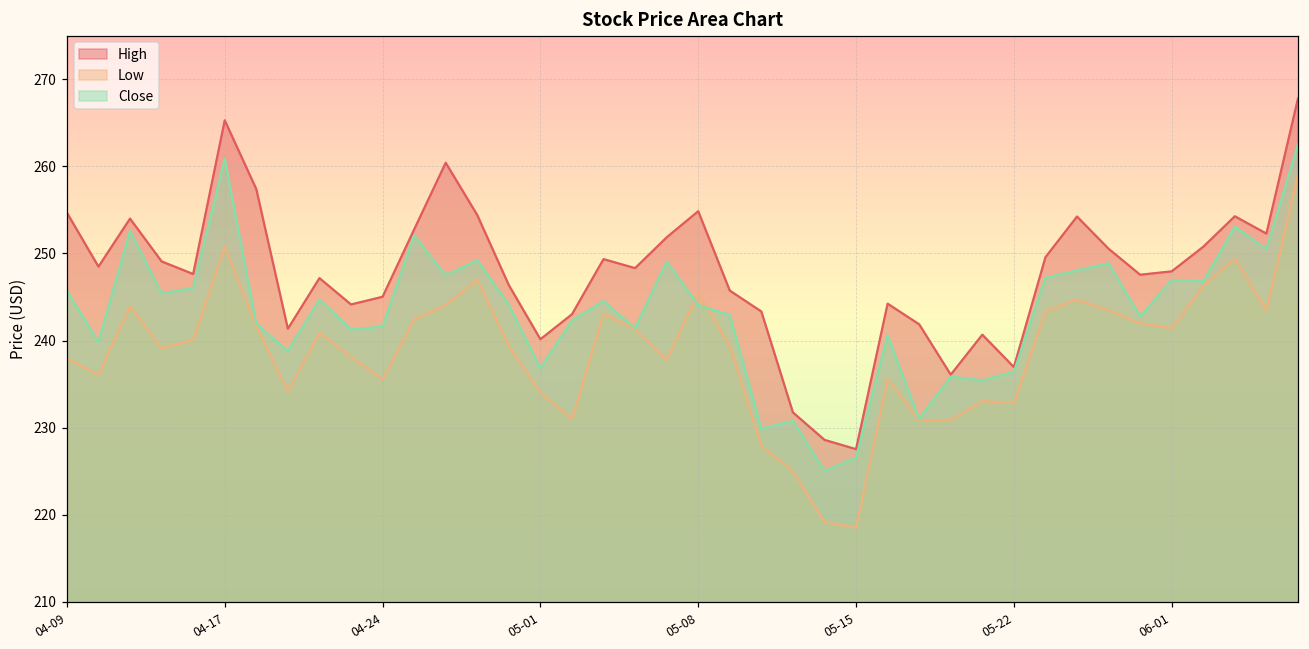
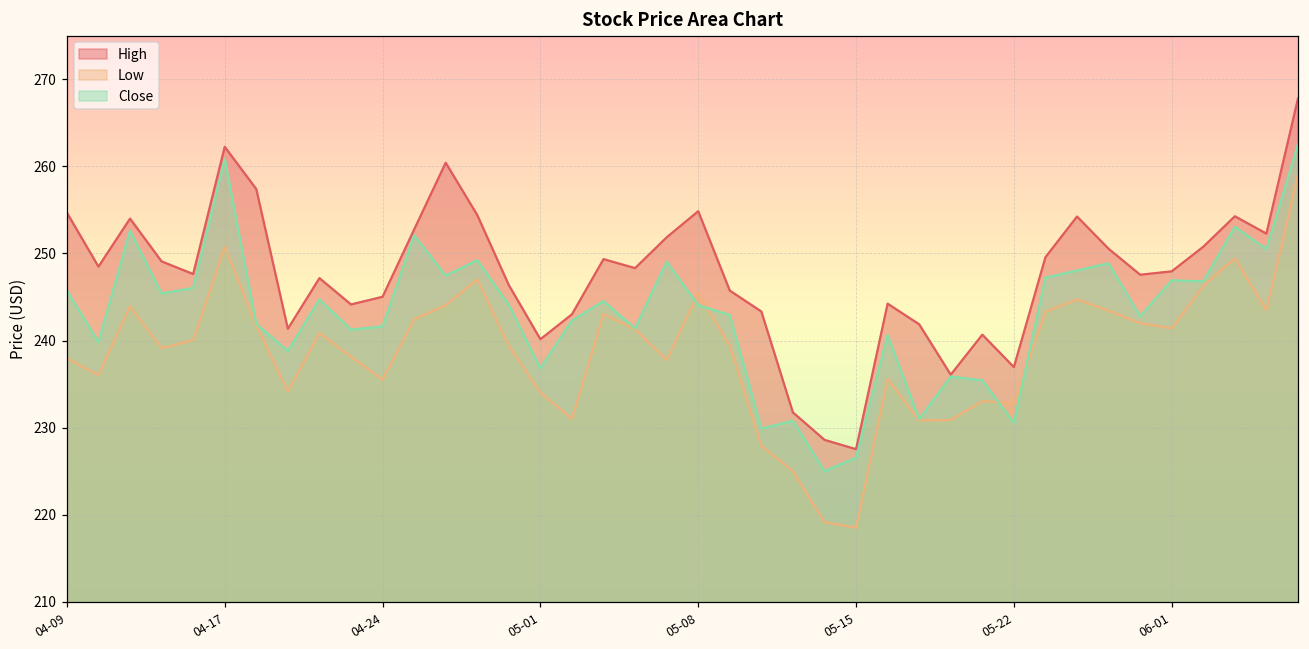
High, 04-17: 265 -> 262
Close, 05-22: 236 -> 231
